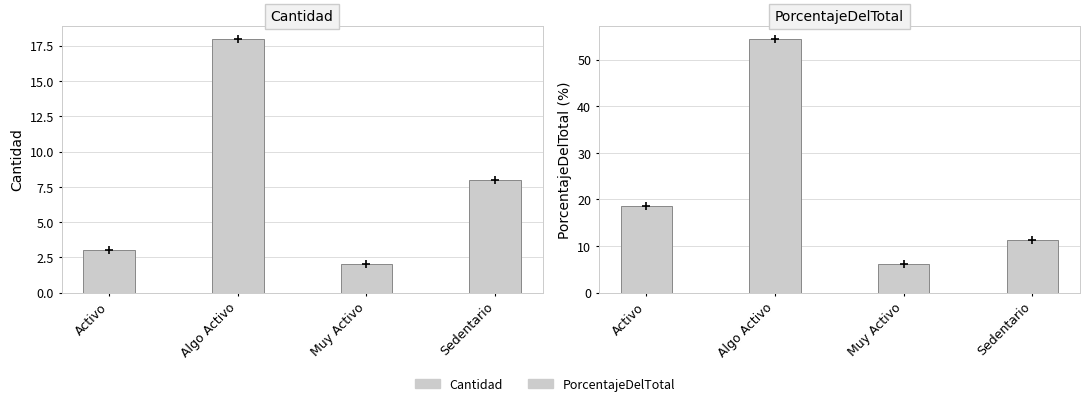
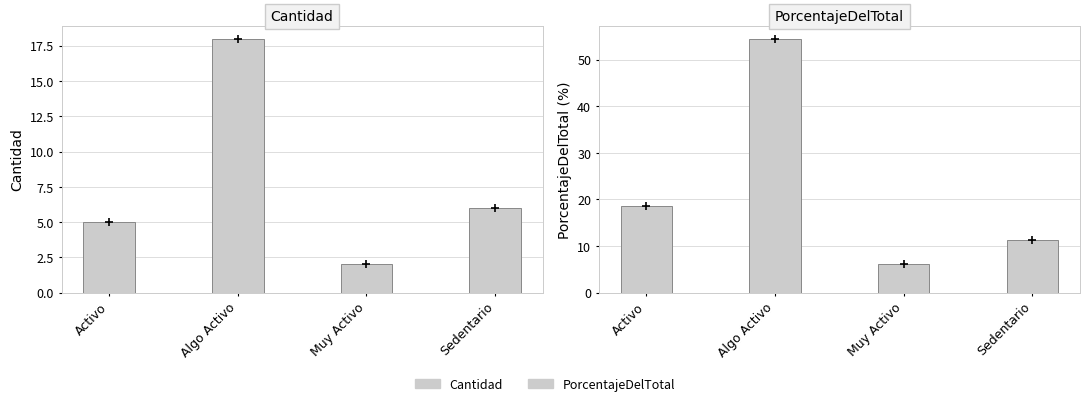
Cantidad, Activo: 3 -> 5
Cantidad, Sedentario: 8 -> 6
